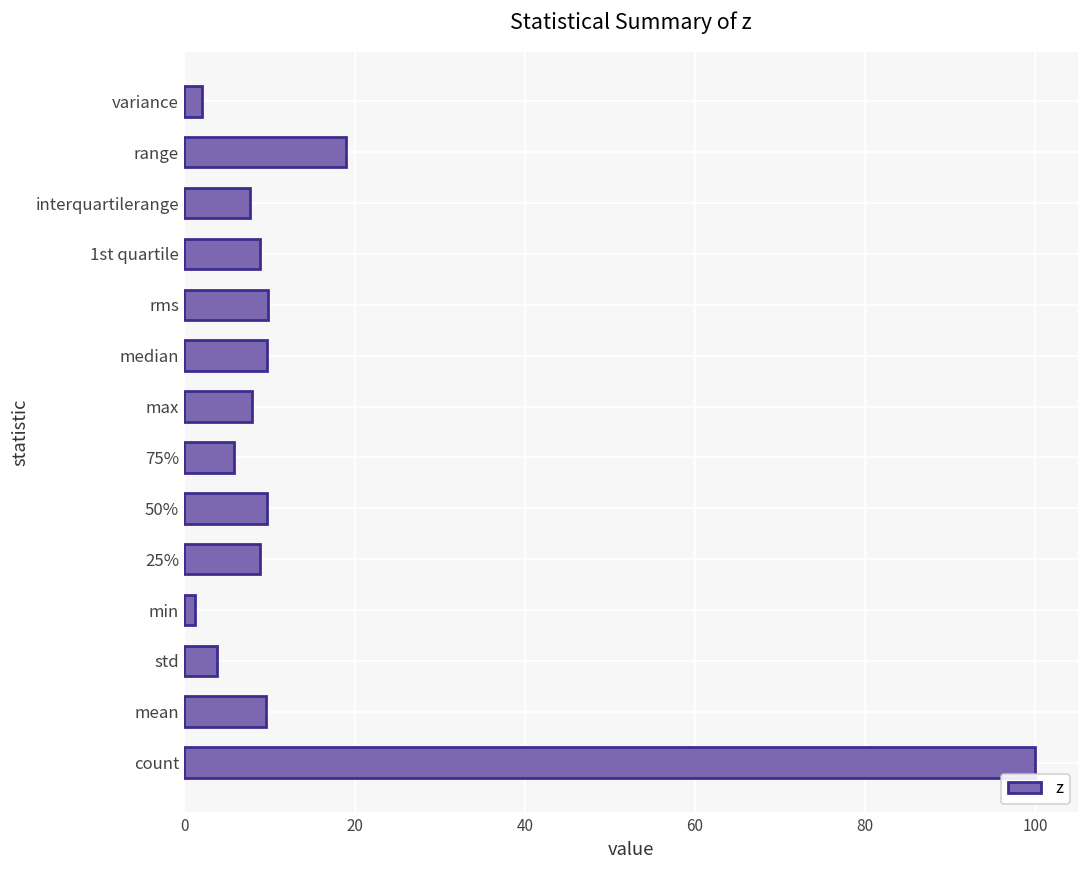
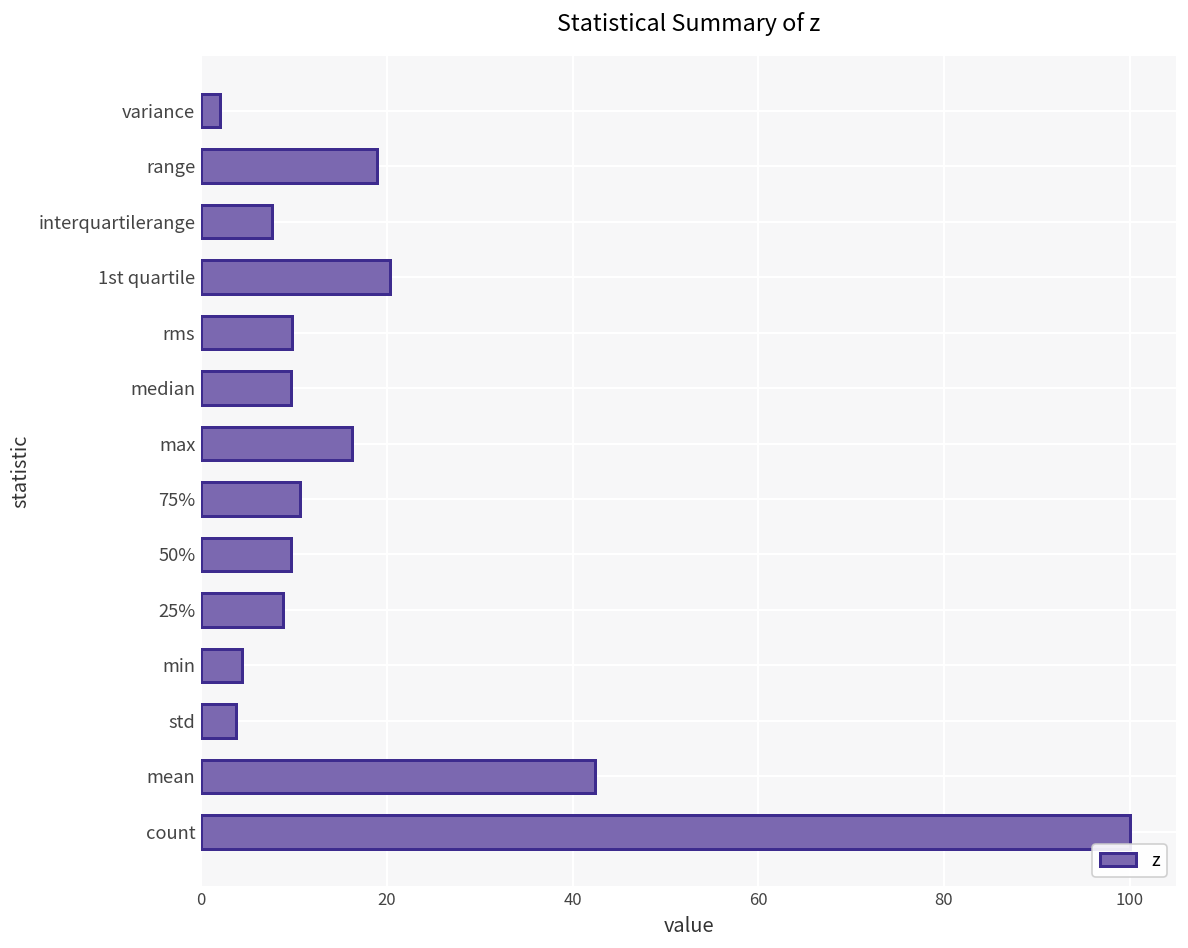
1st quartile: 9 -> 20
max: 8 -> 16
75%: 6 -> 11
min: 1 -> 4
mean: 10 -> 42
